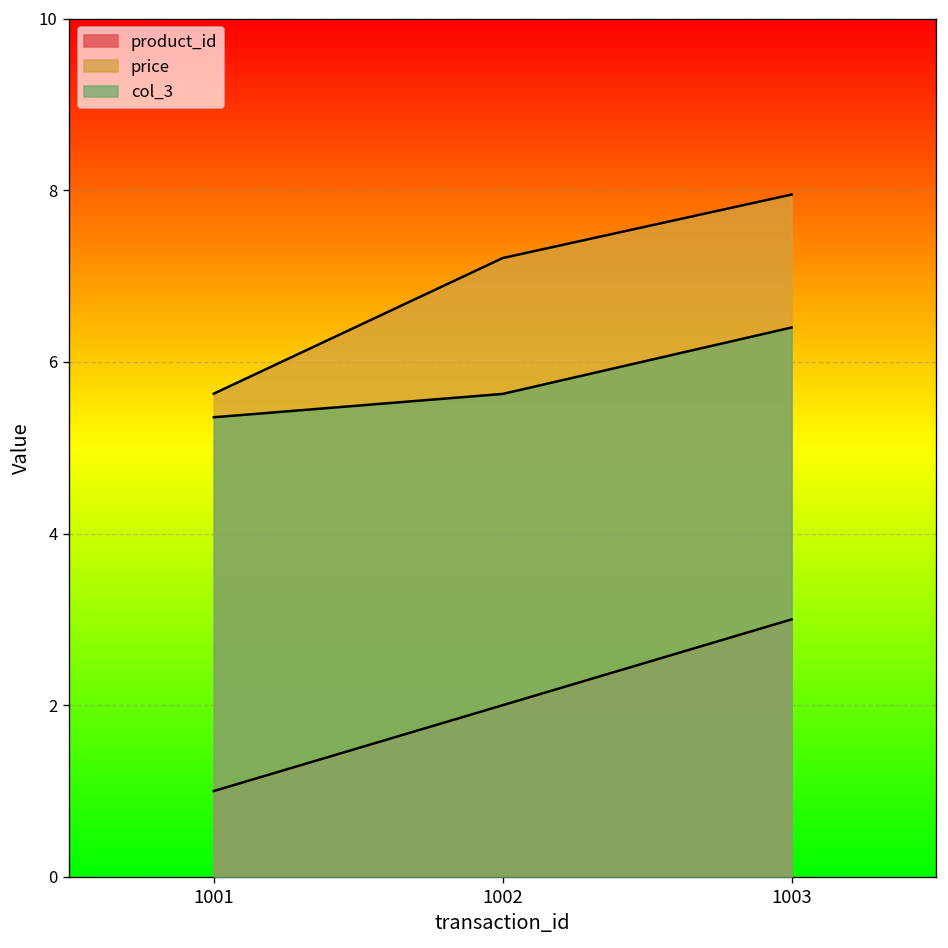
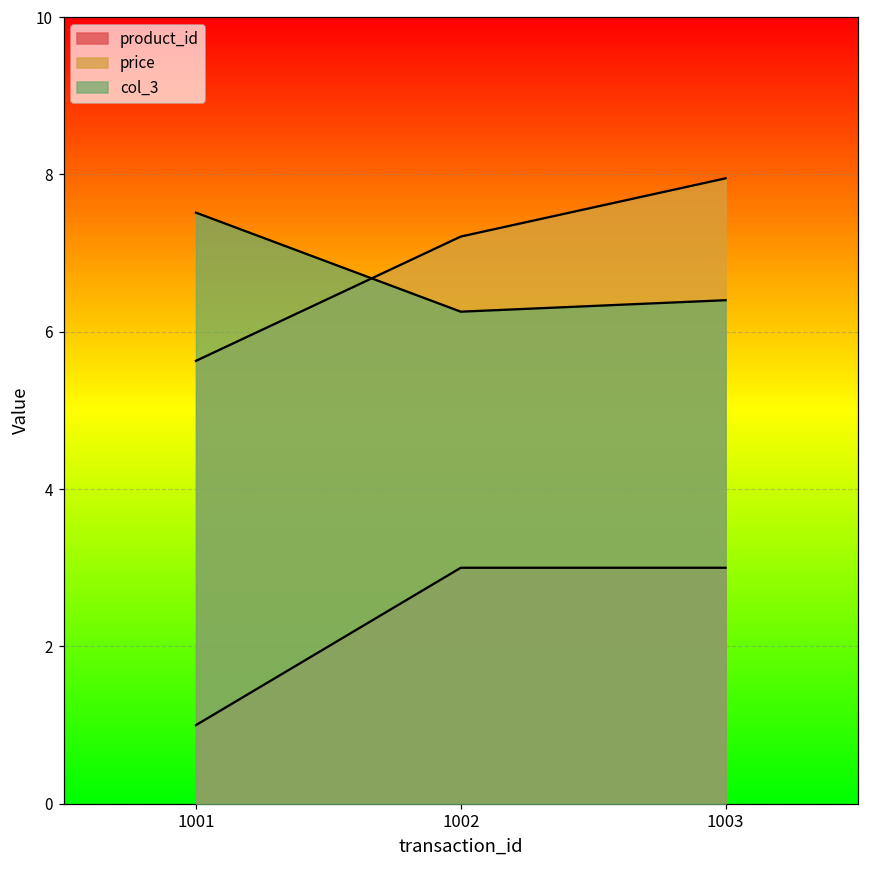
col_3, 1001: 5.4 -> 7.5
product_id, 1002: 2 -> 3
col_3, 1002: 5.6 -> 6.3
